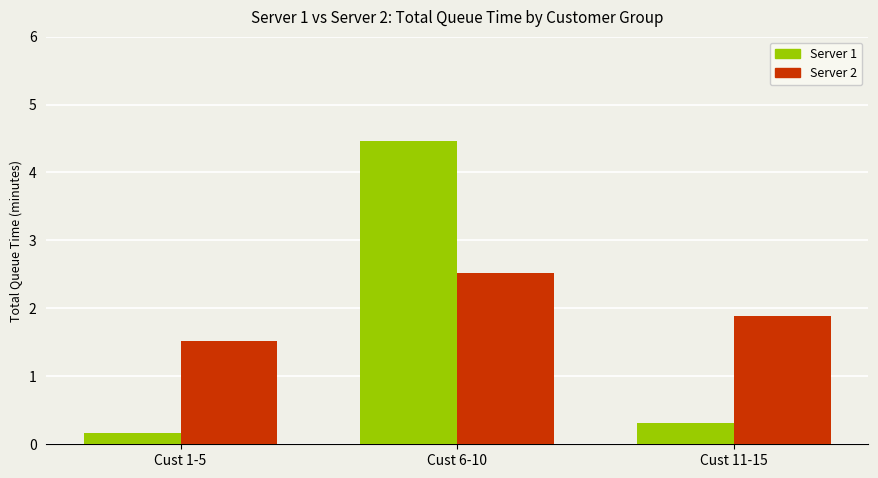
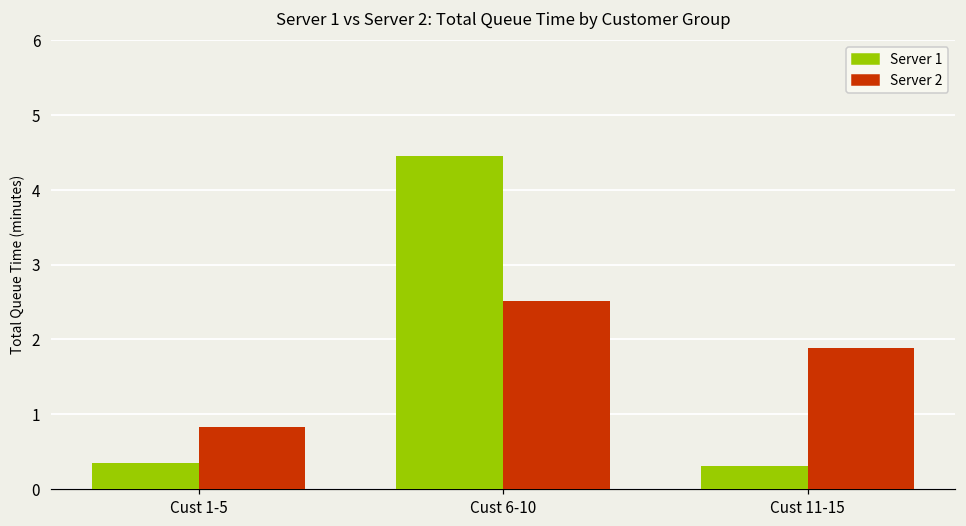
Server 1, Cust 1-5: 0.2 -> 0.4
Server 2, Cust 1-5: 1.5 -> 0.8
